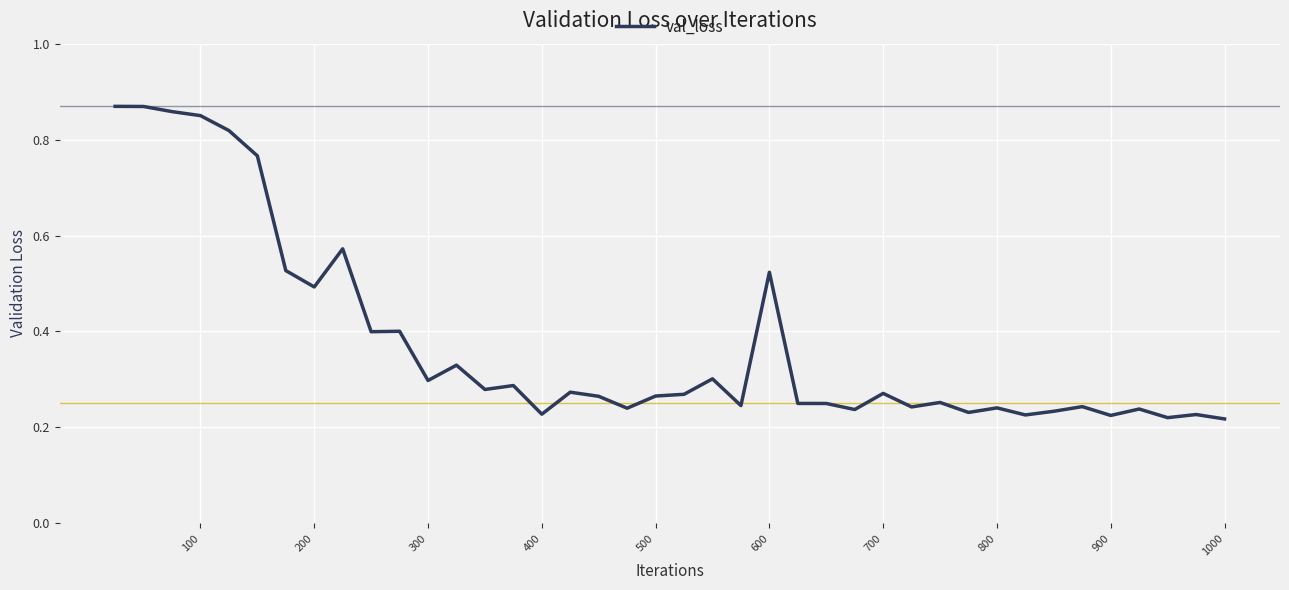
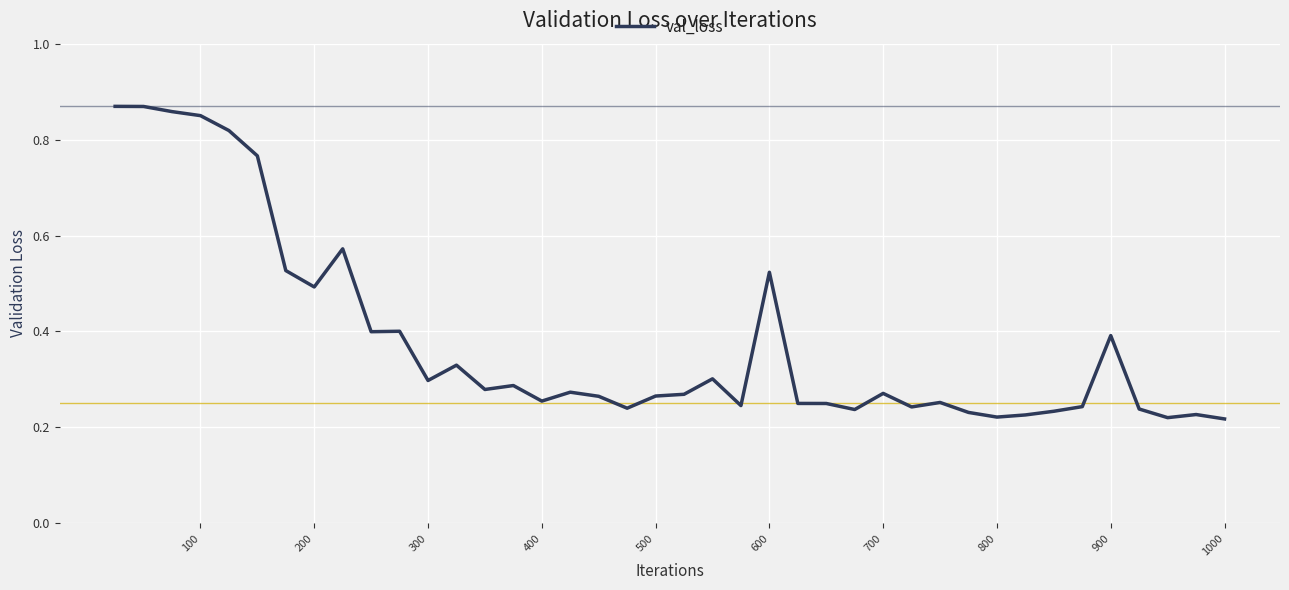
400: 0.23 -> 0.25
800: 0.24 -> 0.22
900: 0.22 -> 0.39
